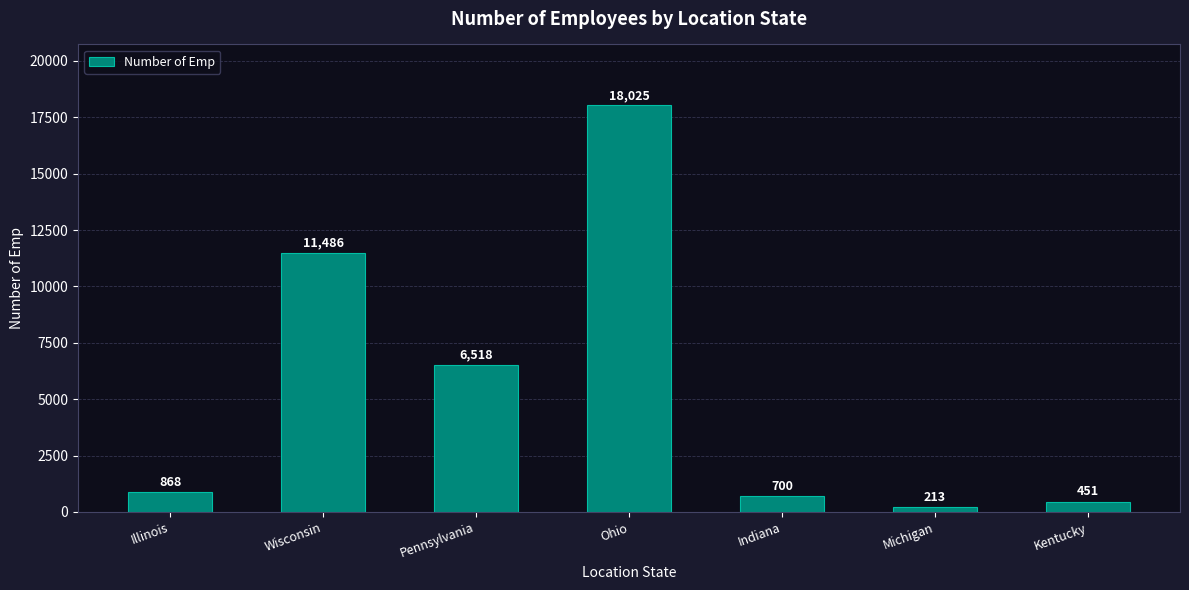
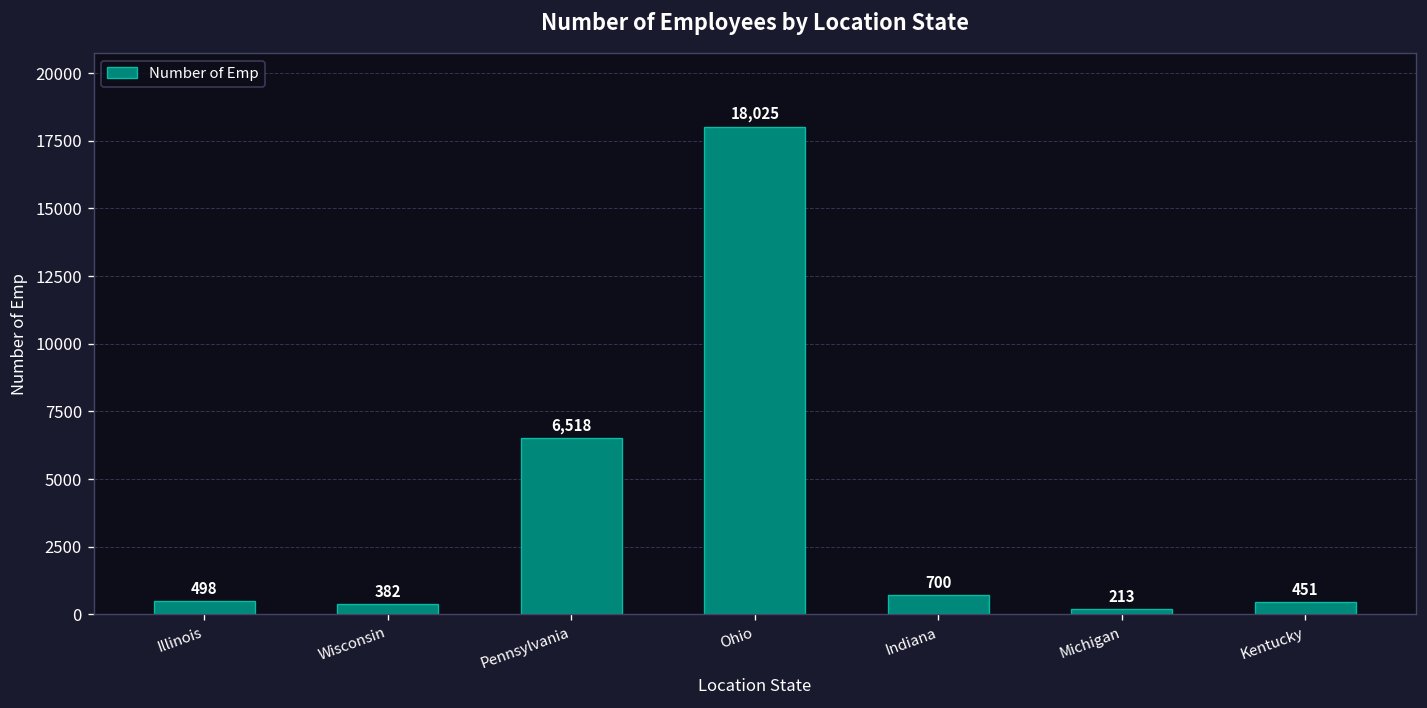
Illinois: 868 -> 498
Wisconsin: 11,486 -> 382
